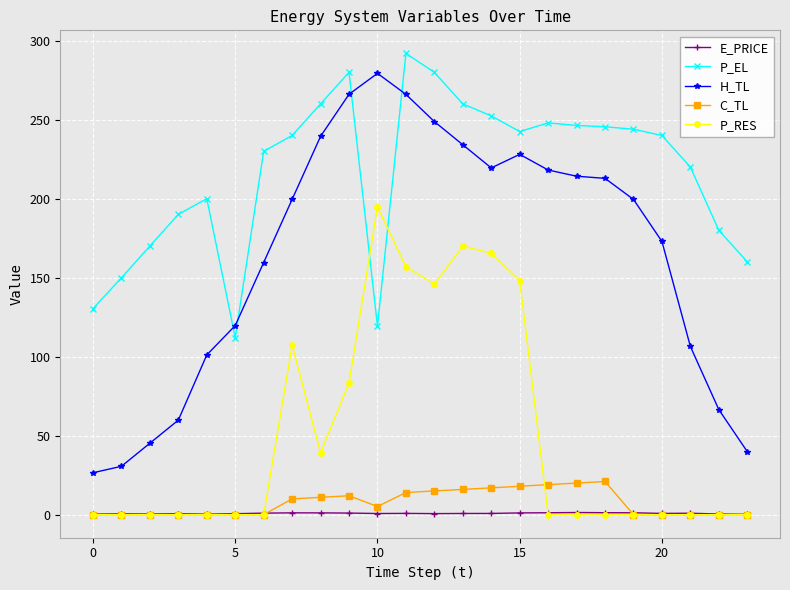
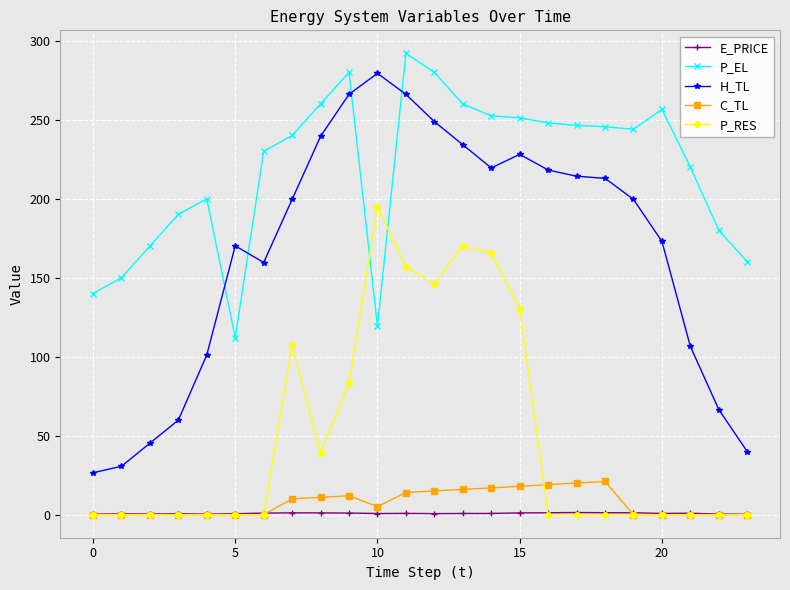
P_EL, 0: 130 -> 140
H_TL, 5: 120 -> 170
P_EL, 15: 242 -> 251
P_RES, 15: 148 -> 130
P_EL, 20: 240 -> 257
